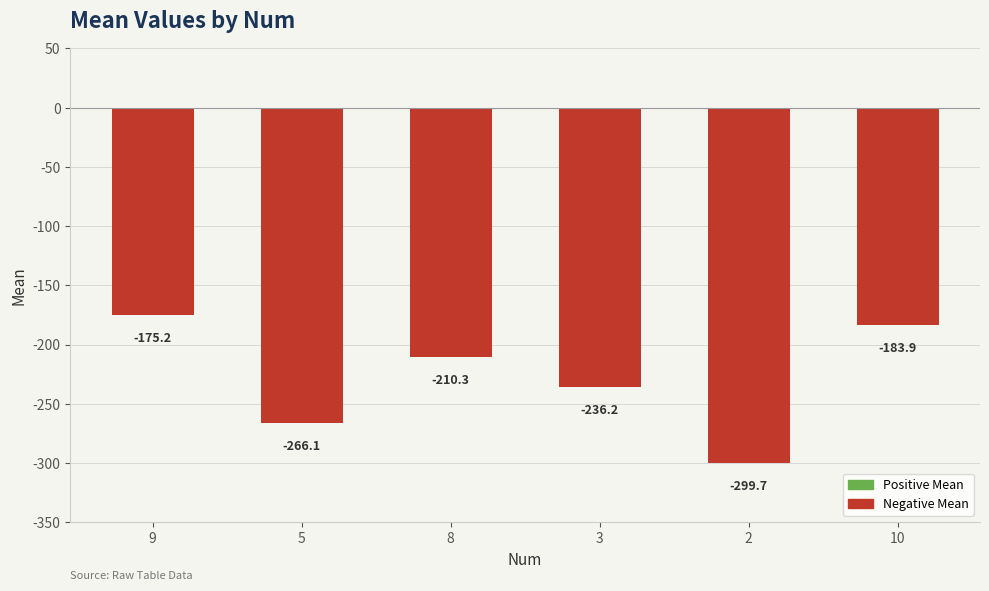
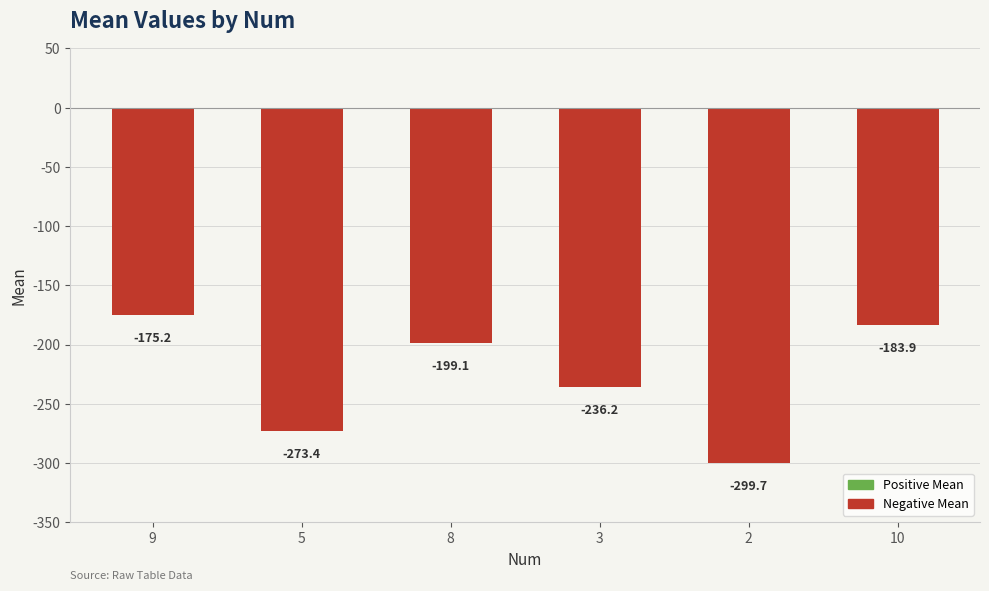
5: -266.1 -> -273.4
8: -210.3 -> -199.1
